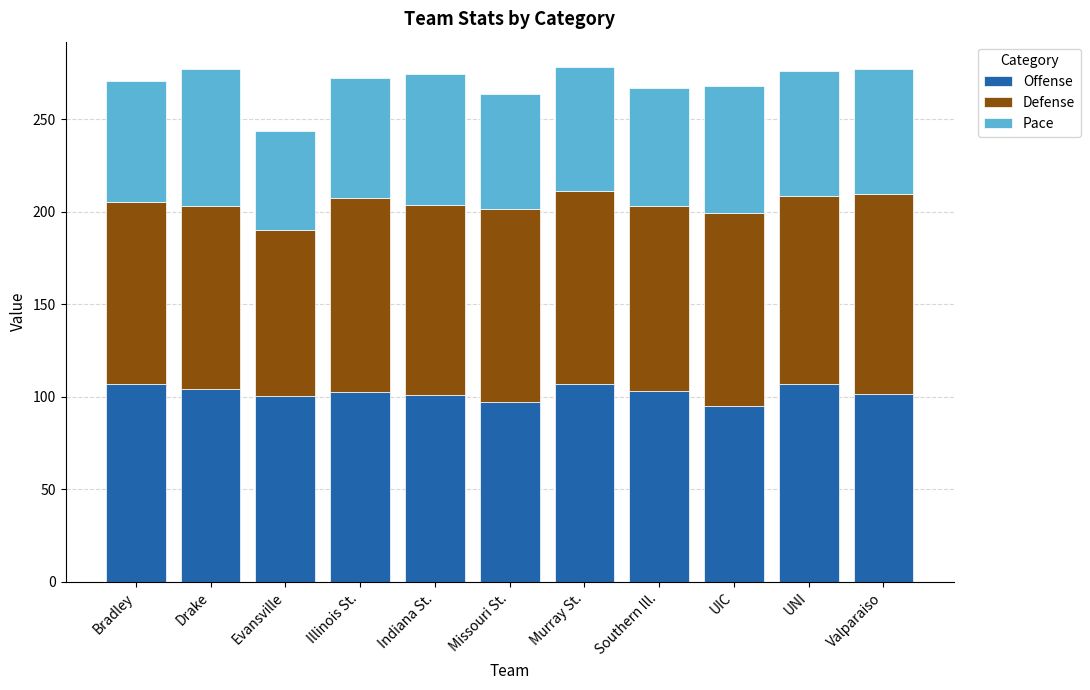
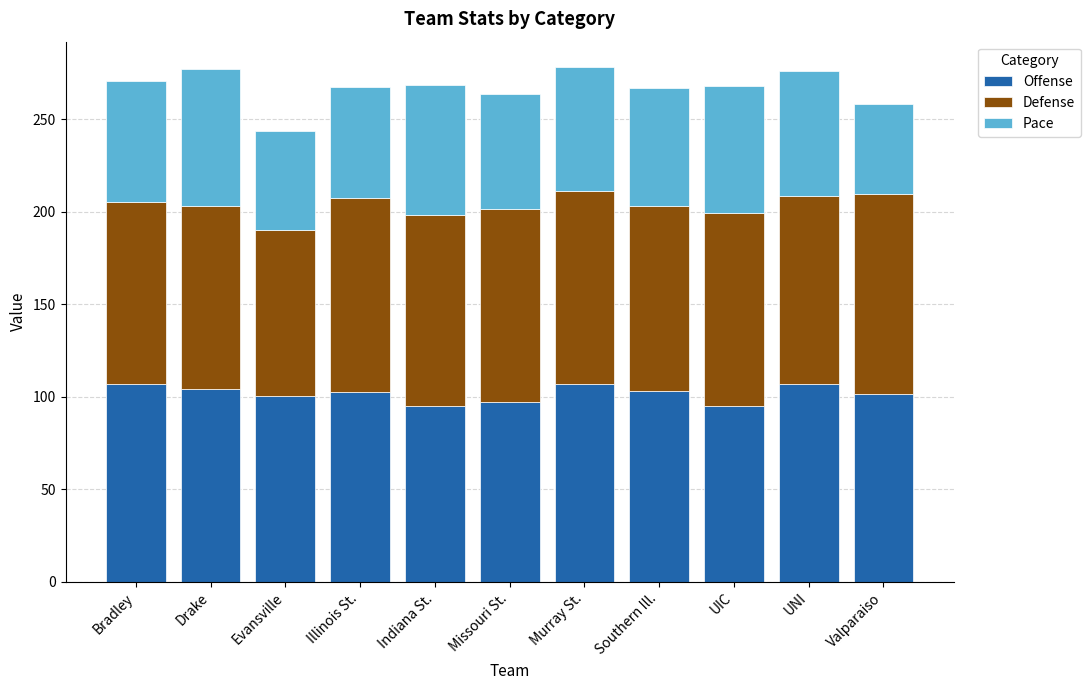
Pace, Illinois St.: 65 -> 60
Offense, Indiana St.: 101 -> 95
Pace, Valparaiso: 68 -> 49
